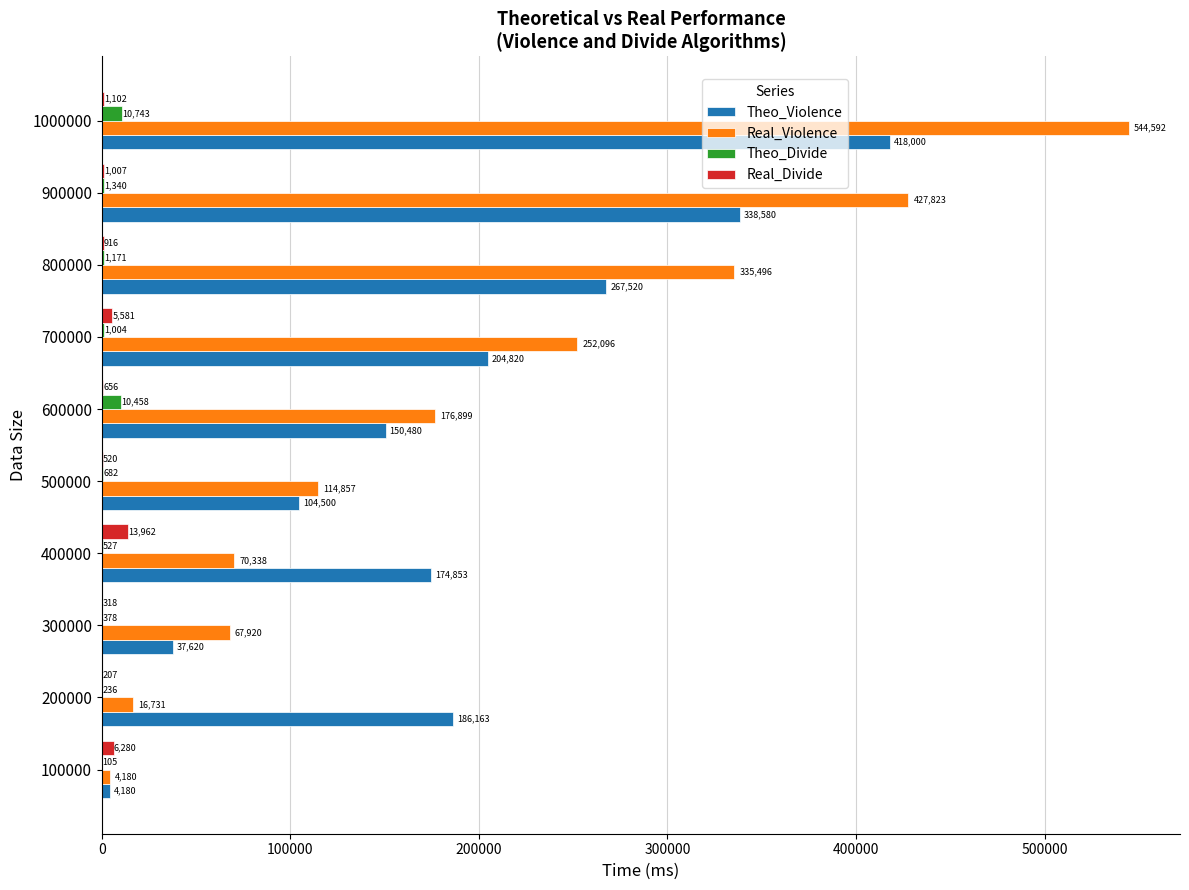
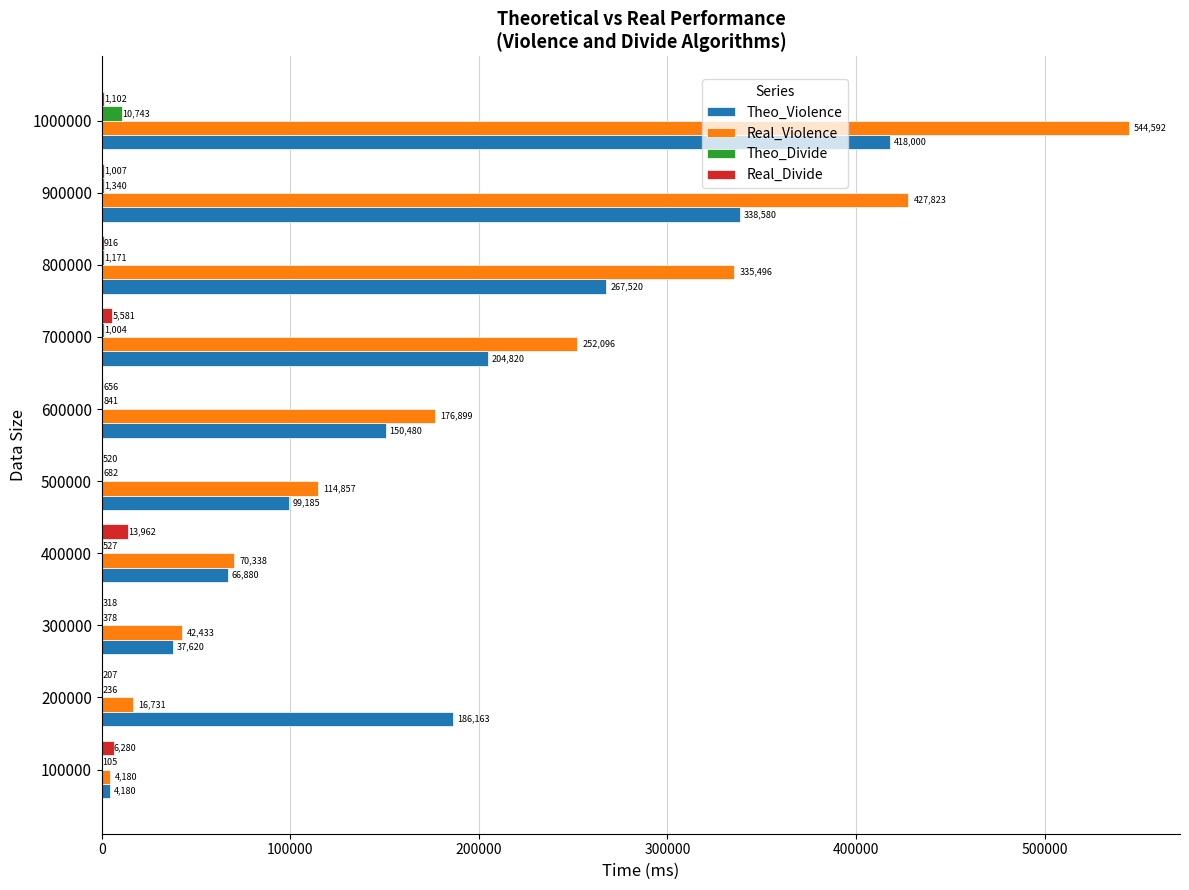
Theo_Divide, 600000: 10,458 -> 841
Theo_Violence, 500000: 104,500 -> 99,185
Theo_Violence, 400000: 174,853 -> 66,880
Real_Violence, 300000: 67,920 -> 42,433
